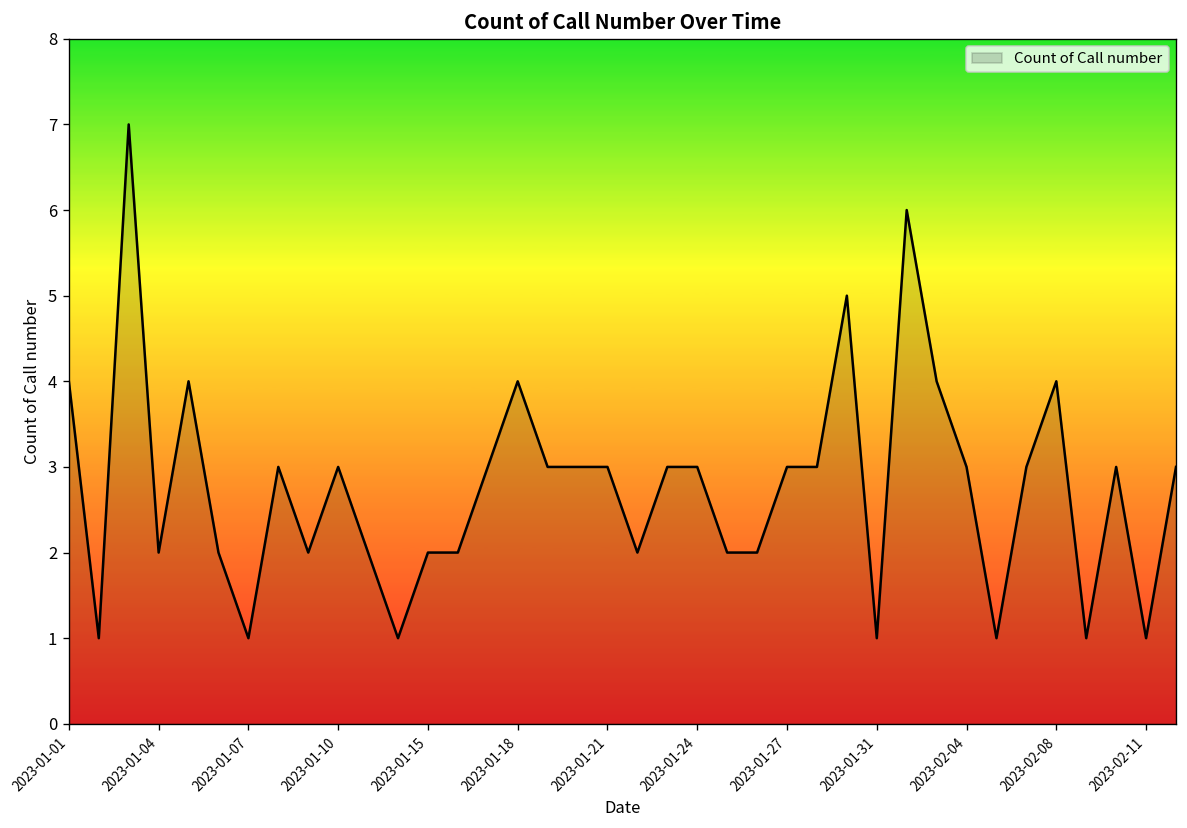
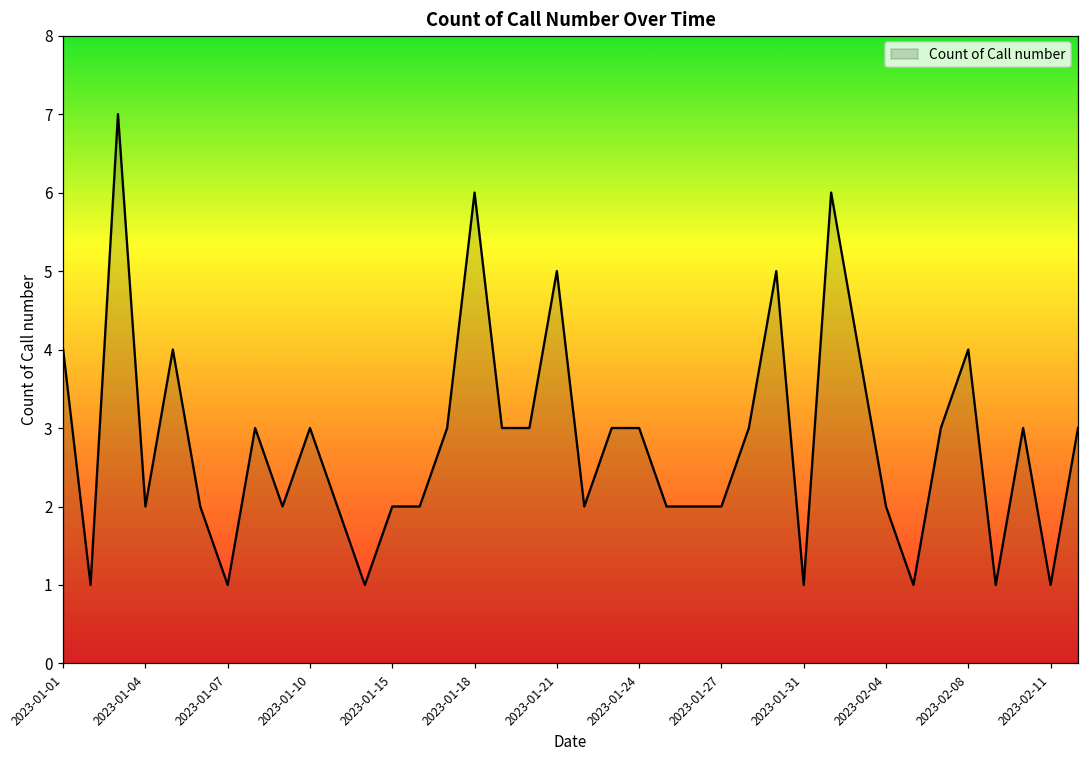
2023-01-18: 4 -> 6
2023-01-21: 3 -> 5
2023-01-27: 3 -> 2
2023-02-04: 3 -> 2
